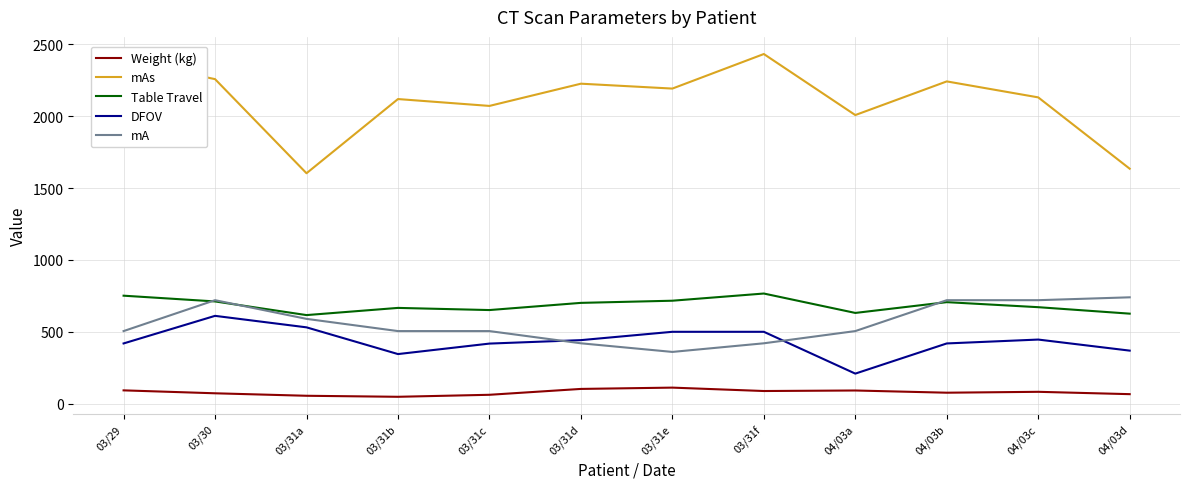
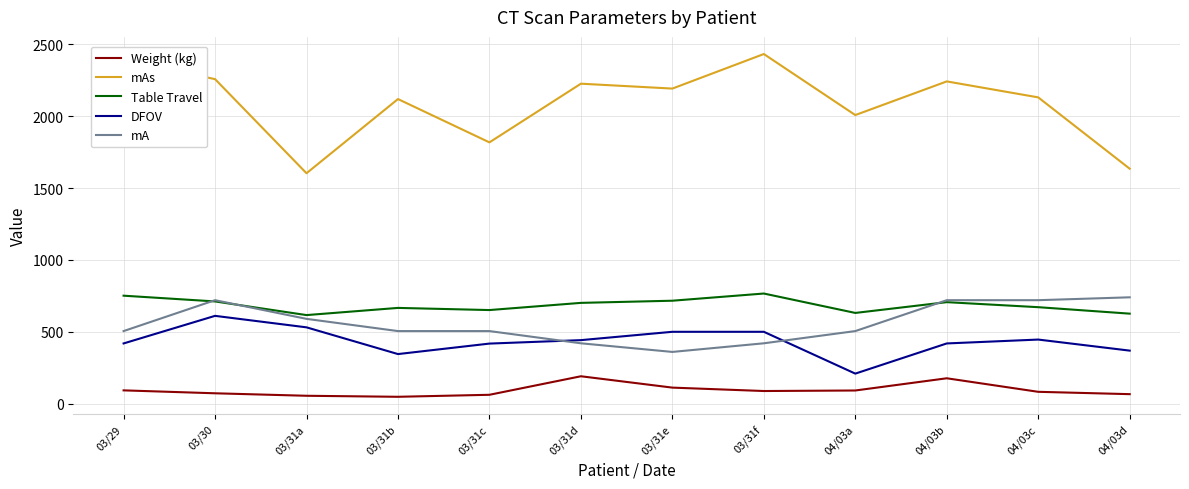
mAs, 03/31c: 2070 -> 1820
Weight (kg), 03/31d: 100 -> 190
Weight (kg), 04/03b: 80 -> 180
